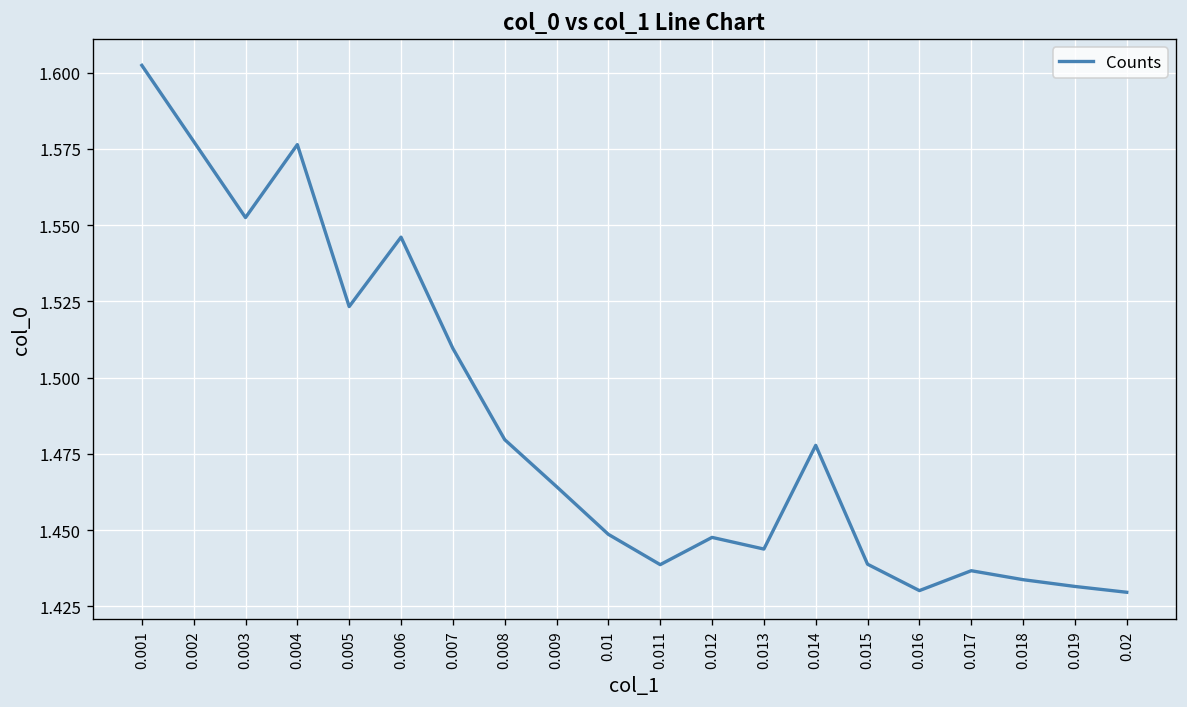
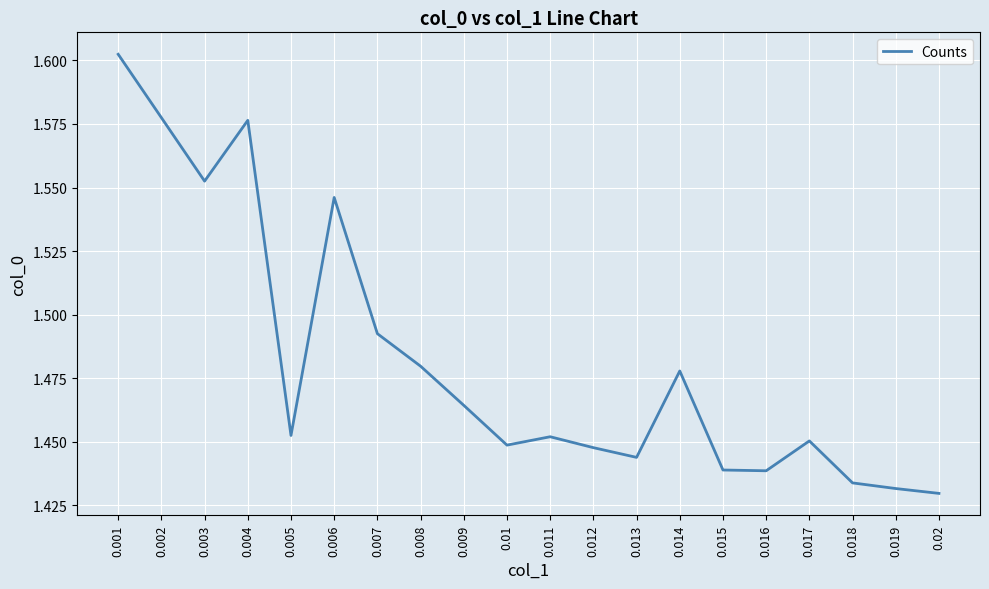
0.005: 1.523 -> 1.452
0.007: 1.510 -> 1.492
0.011: 1.439 -> 1.452
0.016: 1.430 -> 1.439
0.017: 1.437 -> 1.450
